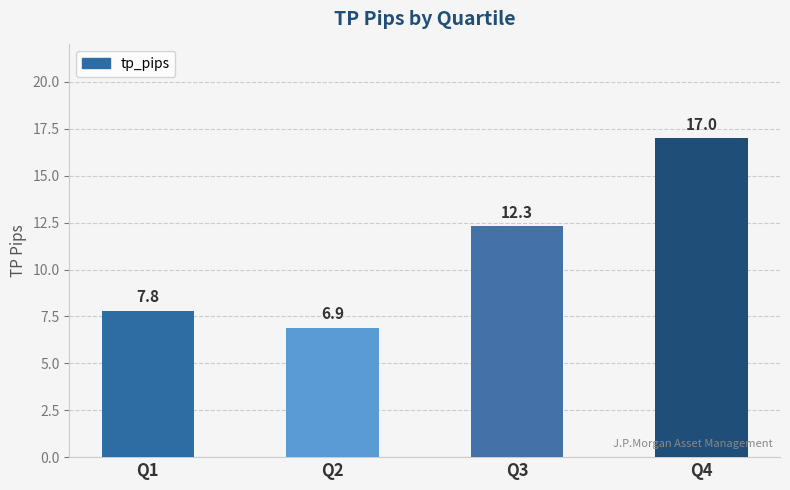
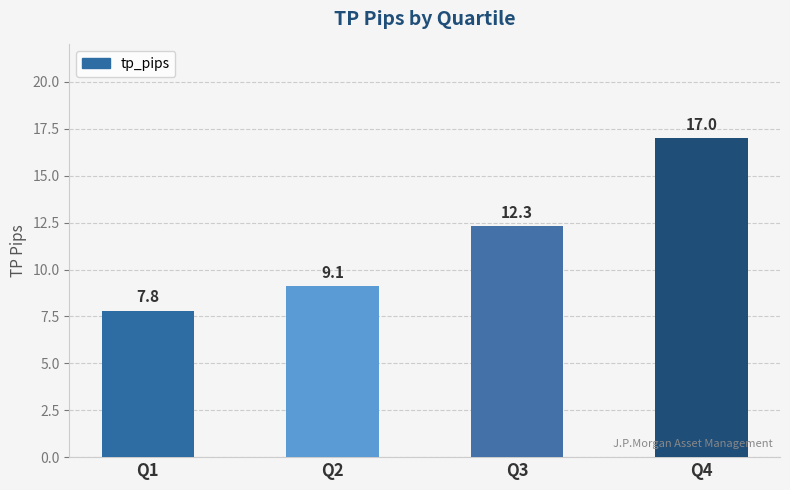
Q2: 6.9 -> 9.1
